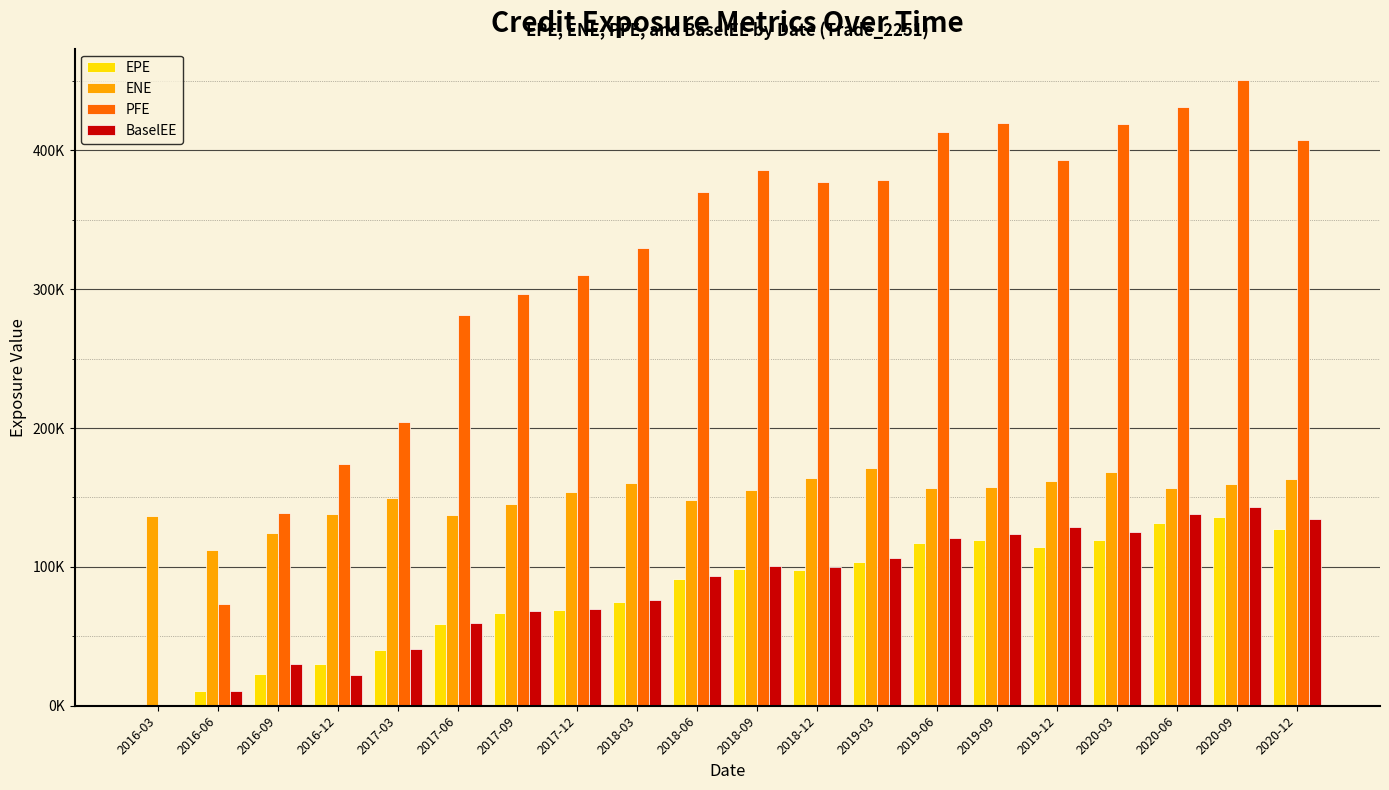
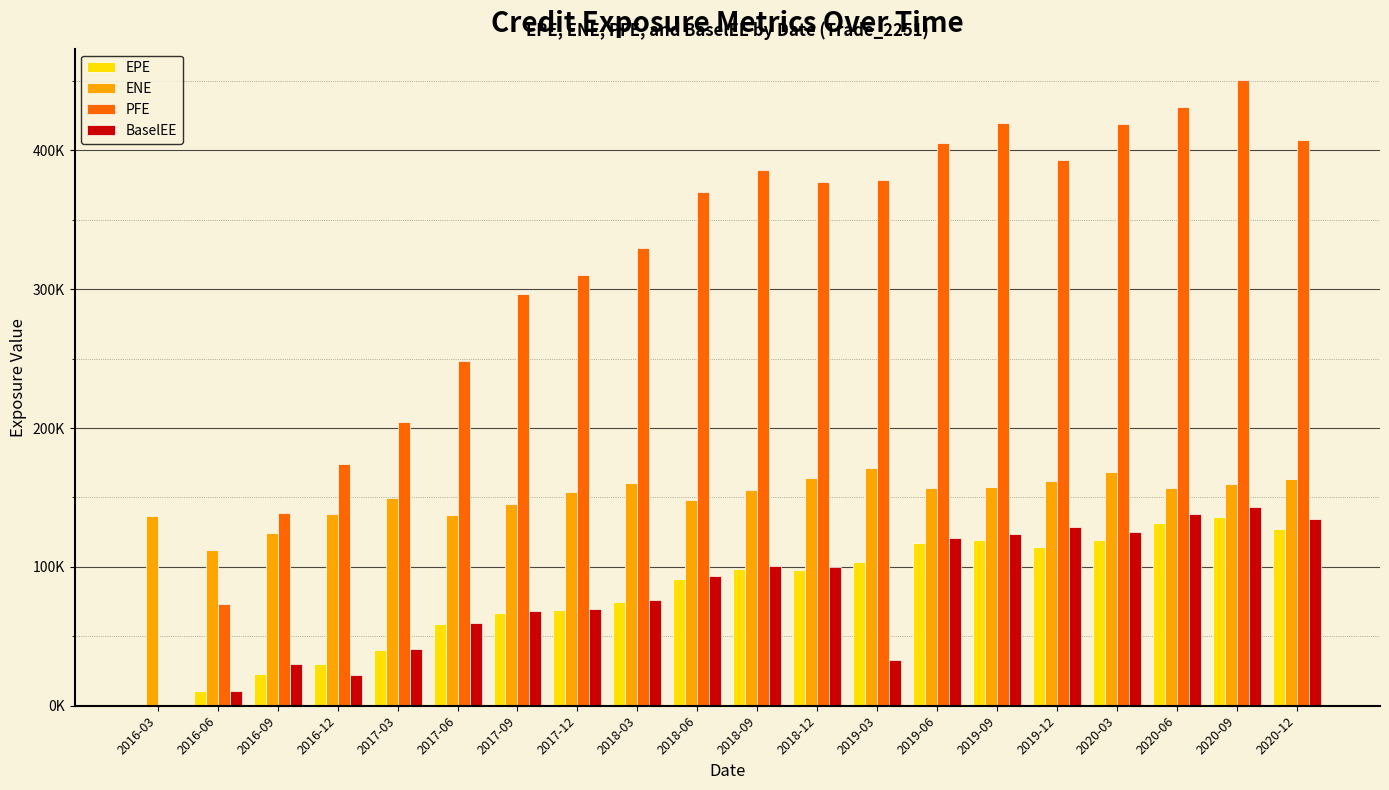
PFE, 2017-06: 281000 -> 249000
BaselEE, 2019-03: 107000 -> 33000
PFE, 2019-06: 413000 -> 405000
